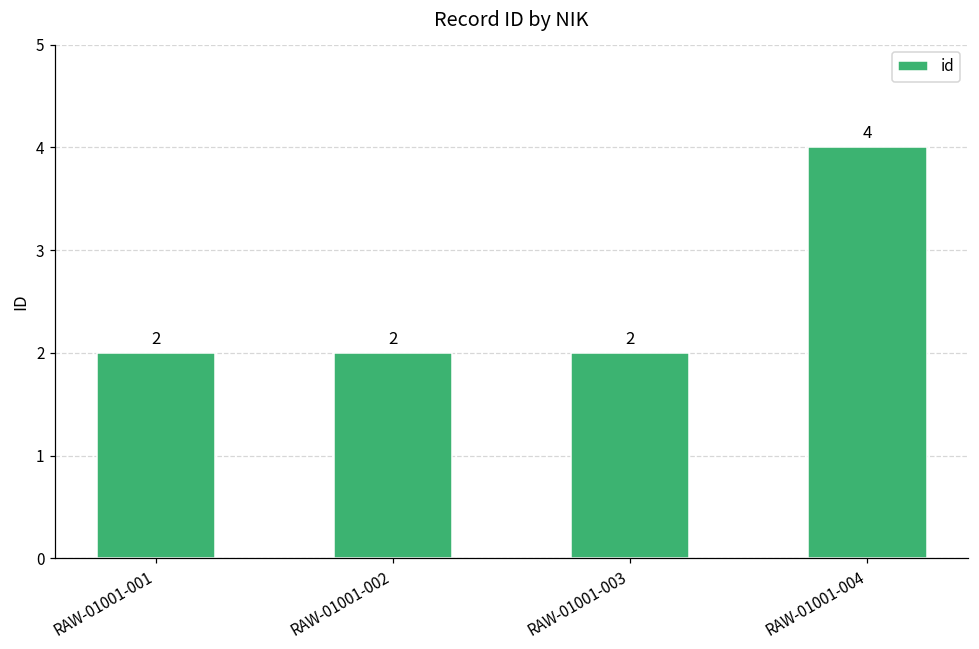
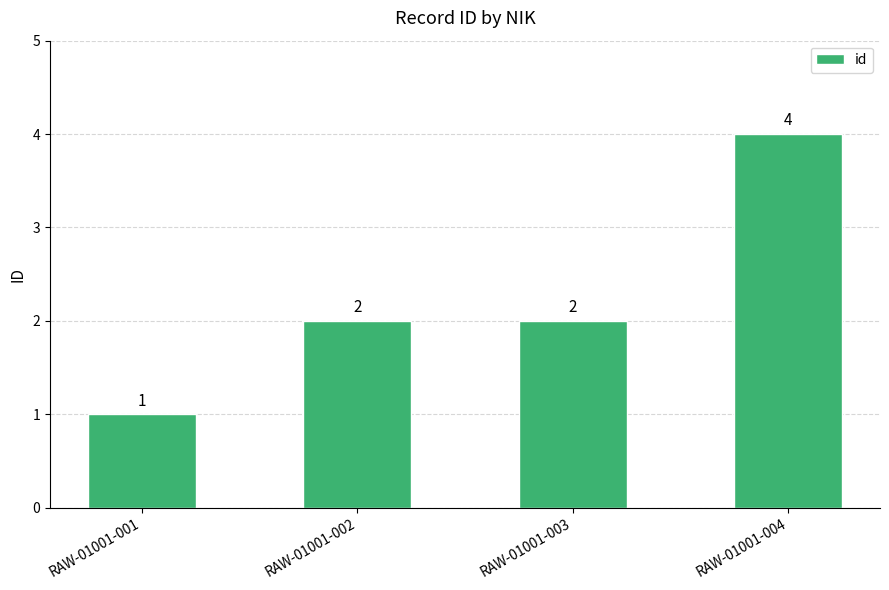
RAW-01001-001: 2 -> 1
